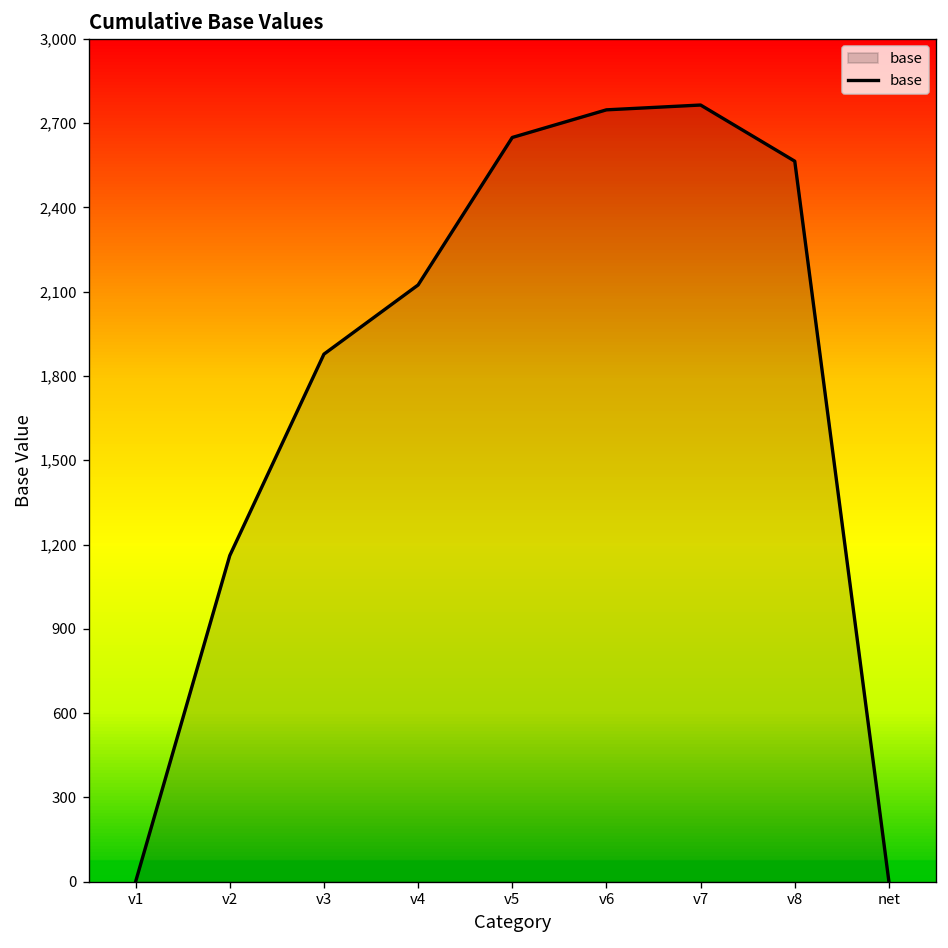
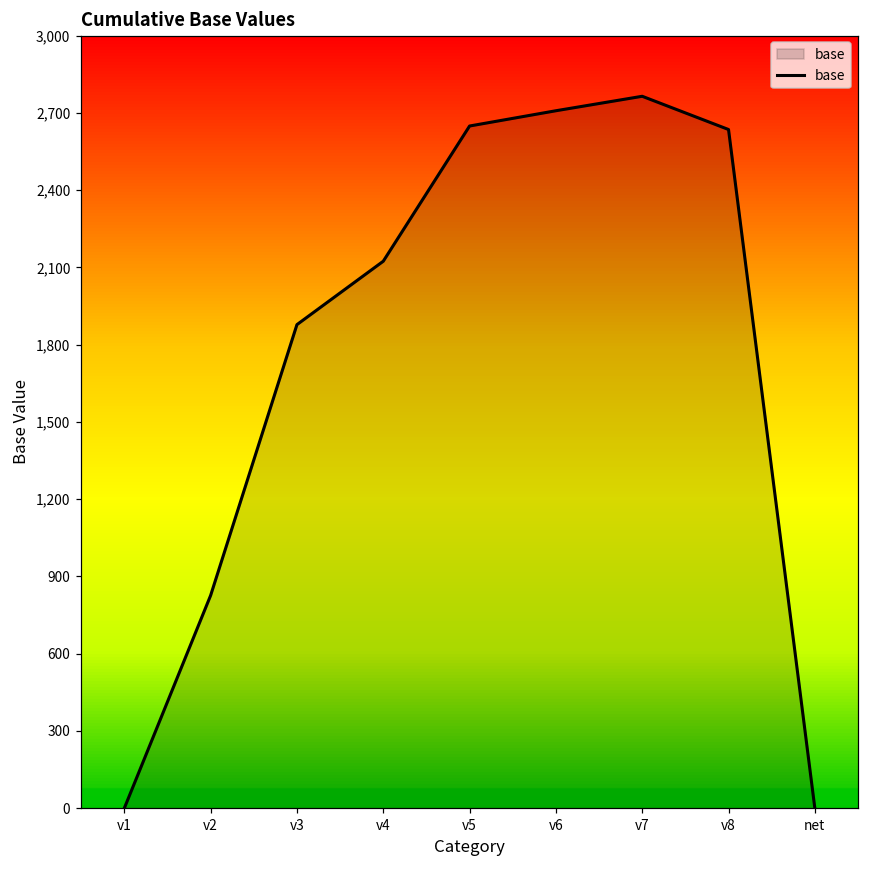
v2: 1,160 -> 830
v6: 2,750 -> 2,710
v8: 2,560 -> 2,640
